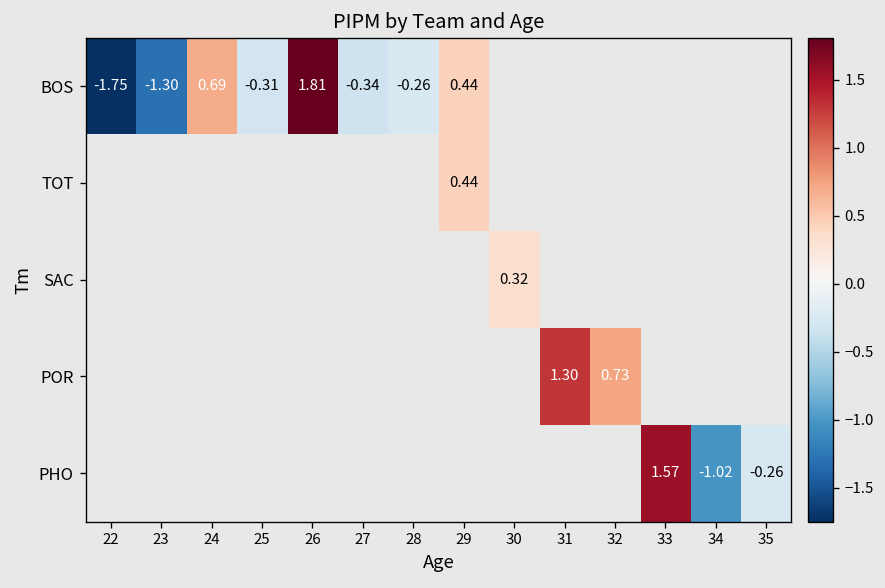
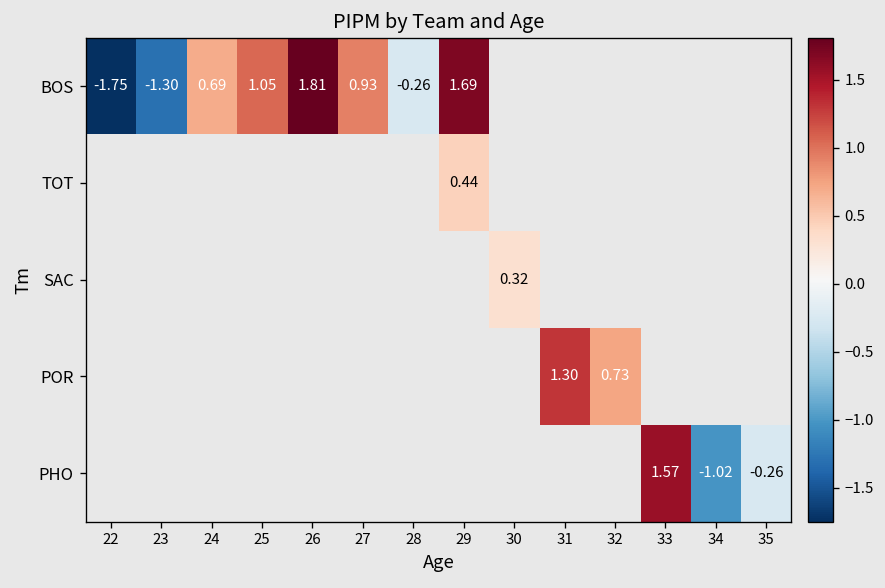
BOS, 25: -0.31 -> 1.05
BOS, 27: -0.34 -> 0.93
BOS, 29: 0.44 -> 1.69
